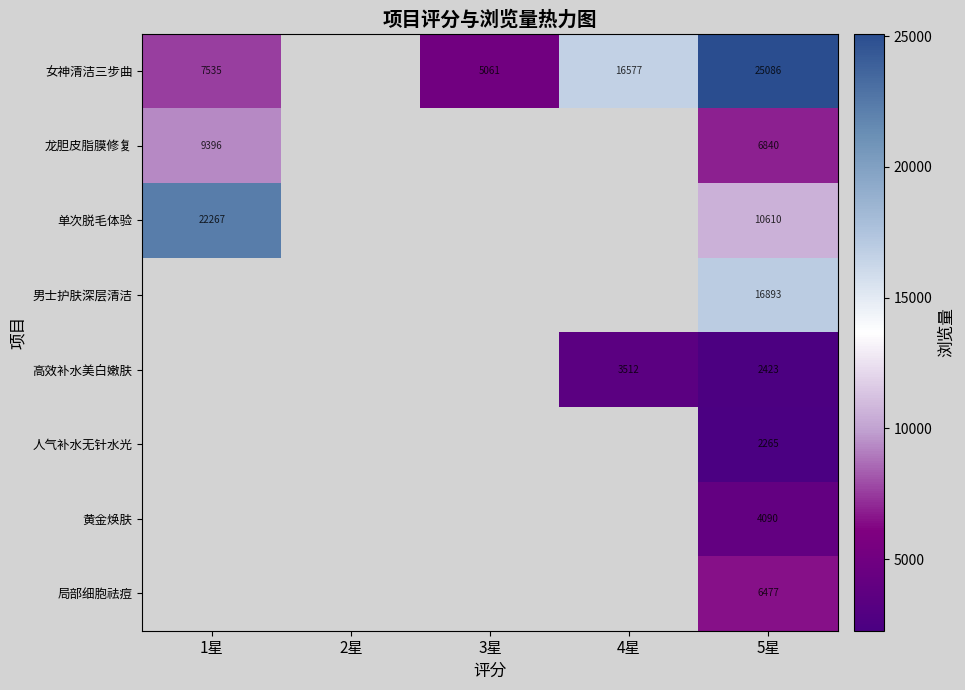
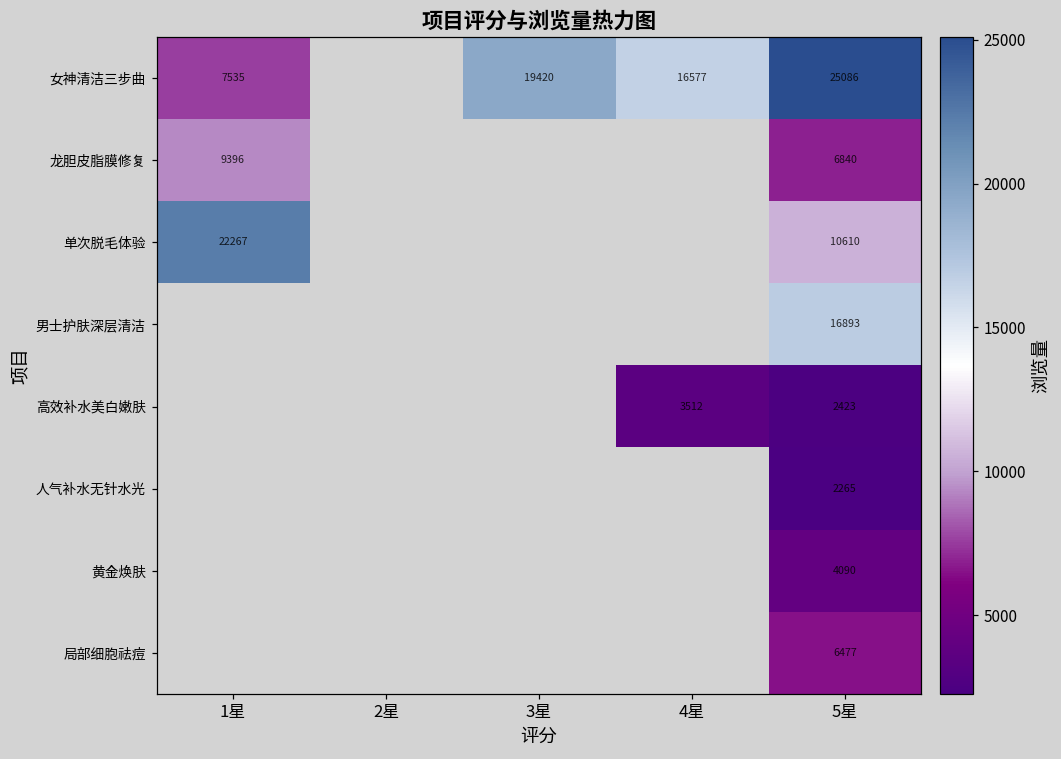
女神清洁三步曲, 3星: 5061 -> 19420
